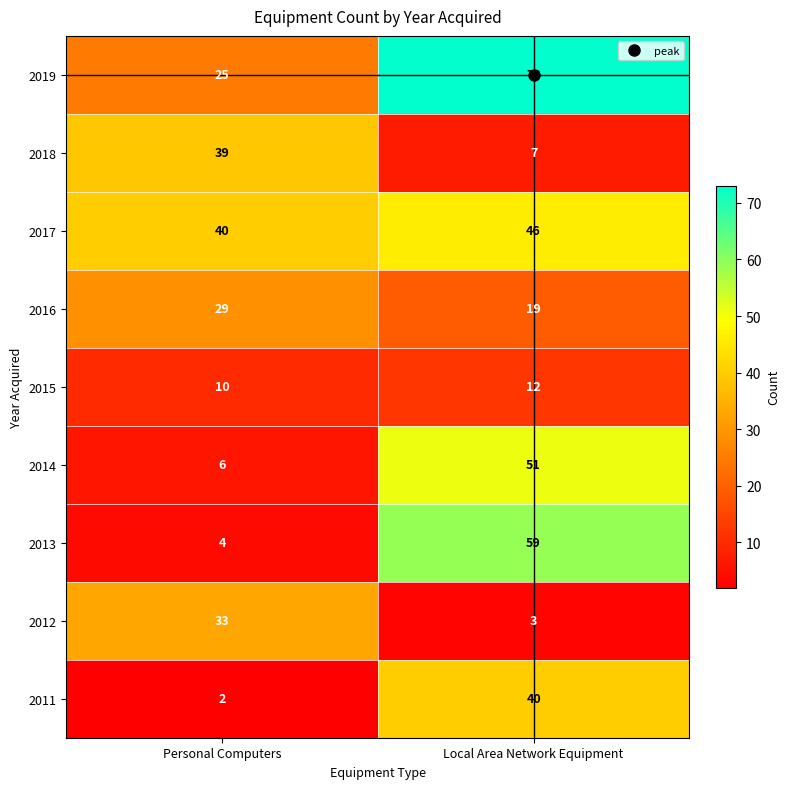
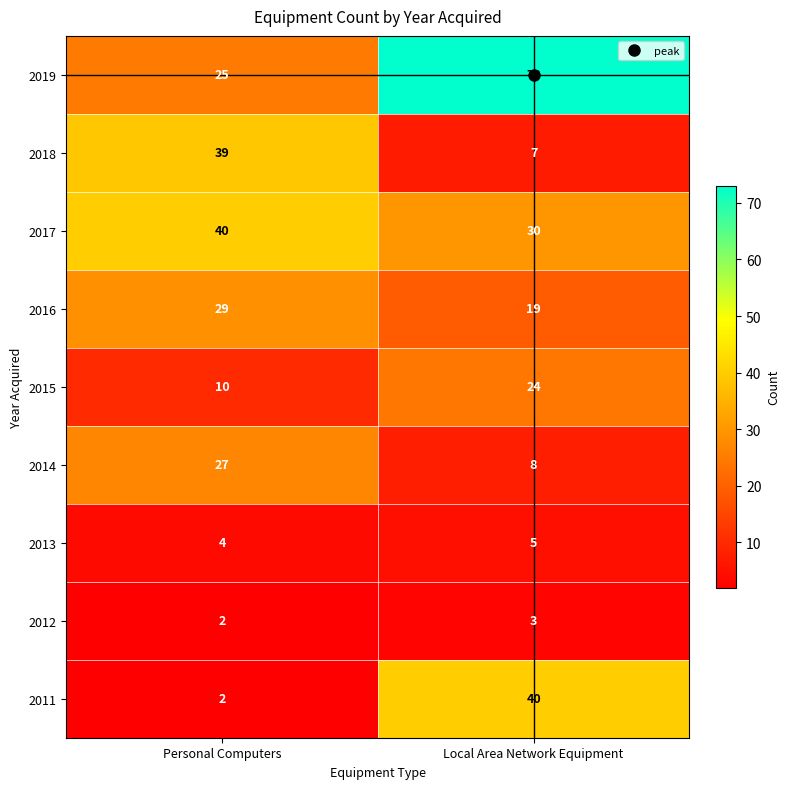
2017, Local Area Network Equipment: 46 -> 30
2015, Local Area Network Equipment: 12 -> 24
2014, Personal Computers: 6 -> 27
2014, Local Area Network Equipment: 51 -> 8
2013, Local Area Network Equipment: 59 -> 5
2012, Personal Computers: 33 -> 2
